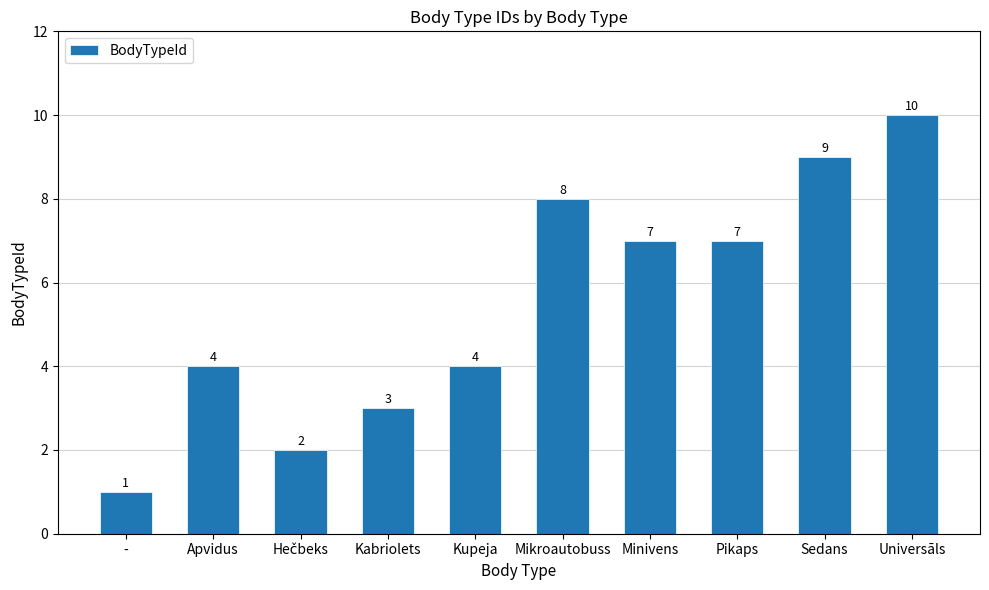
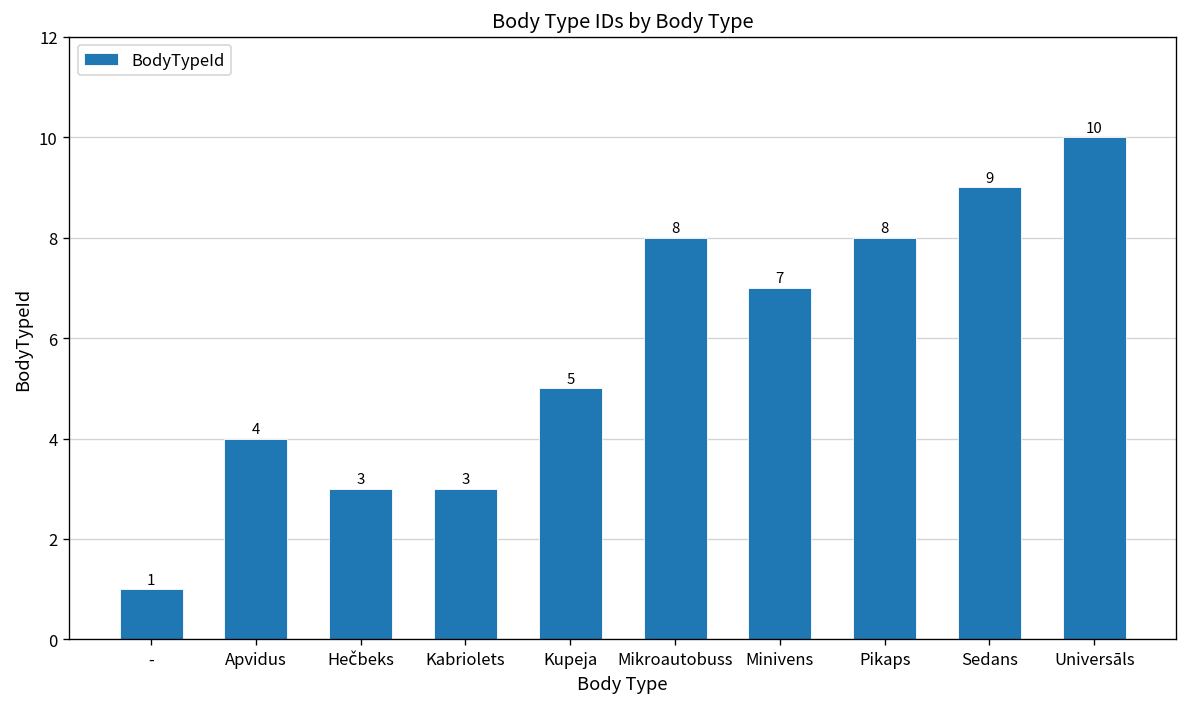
Hečbeks: 2 -> 3
Kupeja: 4 -> 5
Pikaps: 7 -> 8
